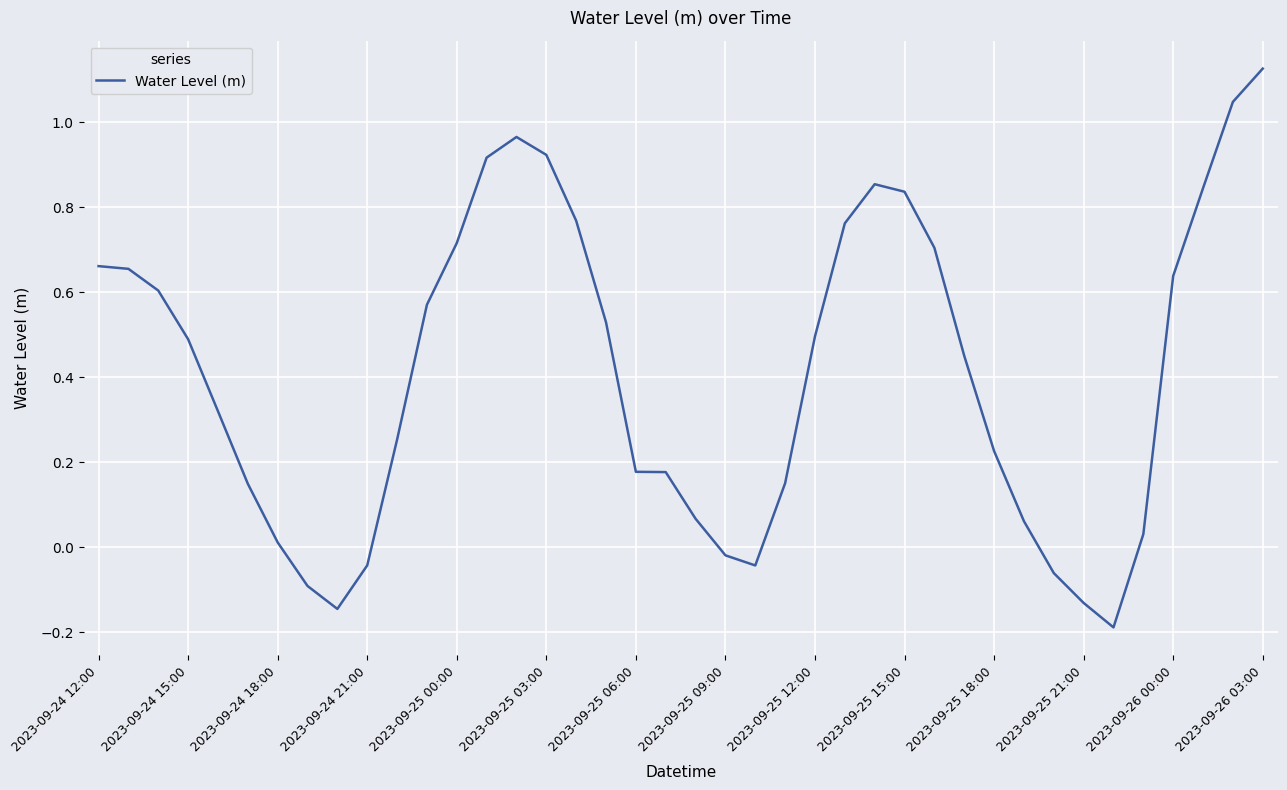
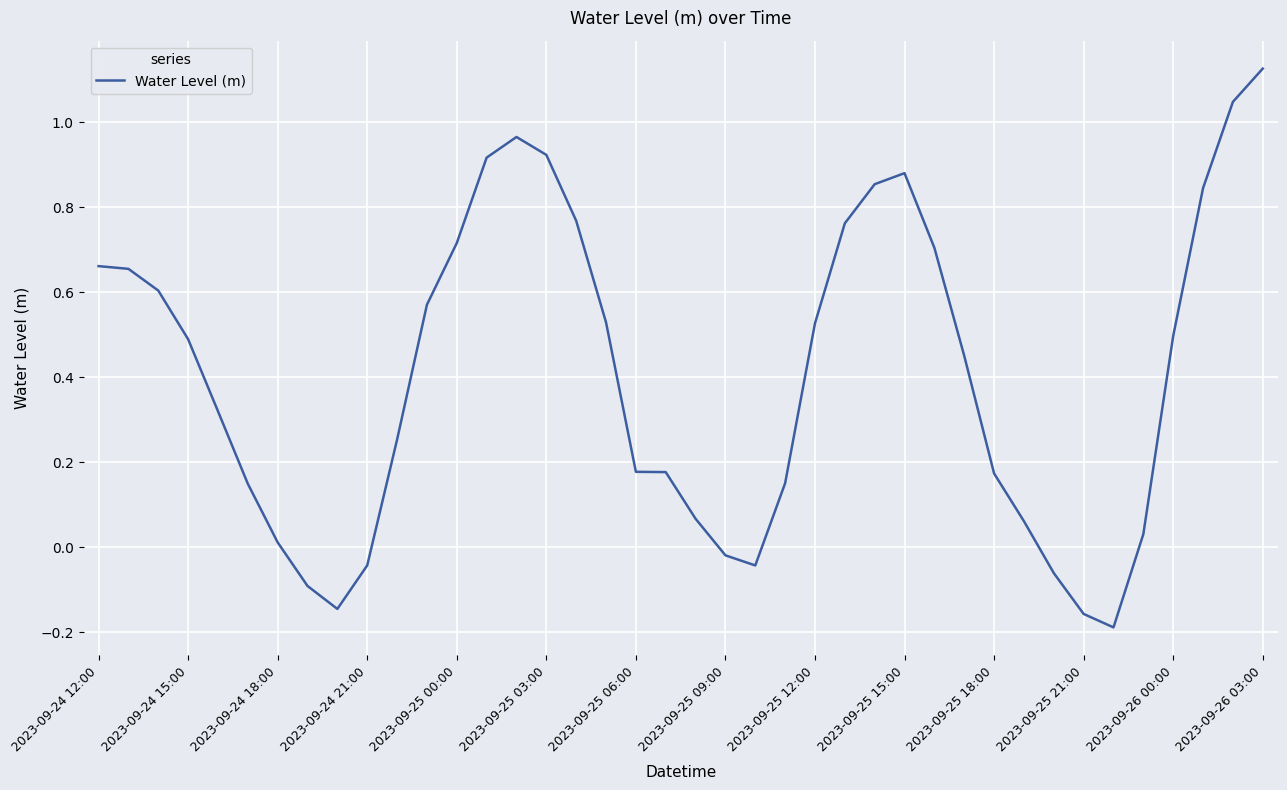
2023-09-25 12:00: 0.50 -> 0.53
2023-09-25 15:00: 0.84 -> 0.88
2023-09-25 18:00: 0.23 -> 0.17
2023-09-25 21:00: -0.13 -> -0.16
2023-09-26 00:00: 0.64 -> 0.50
